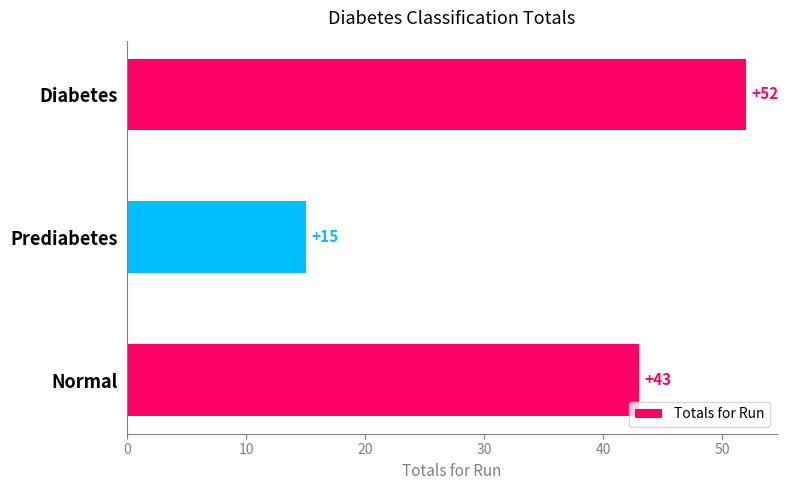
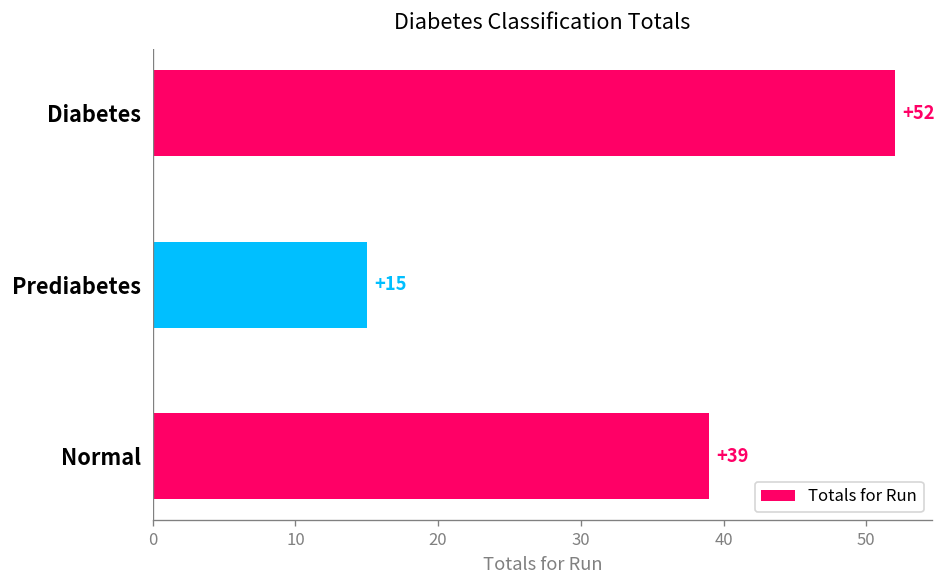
Normal: +43 -> +39
